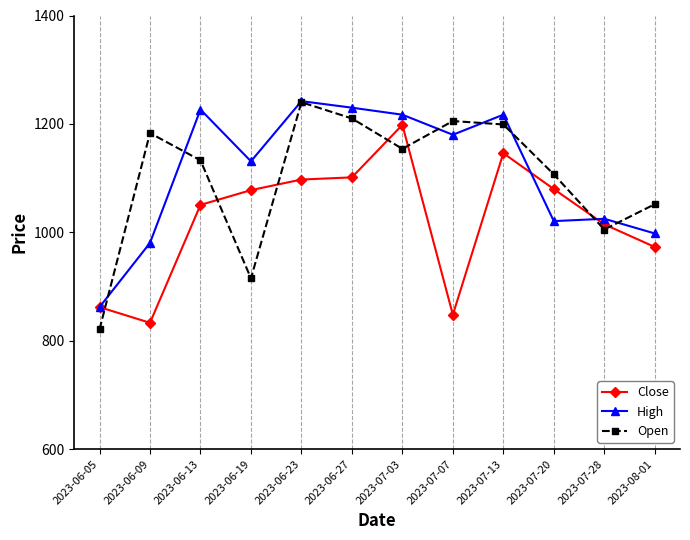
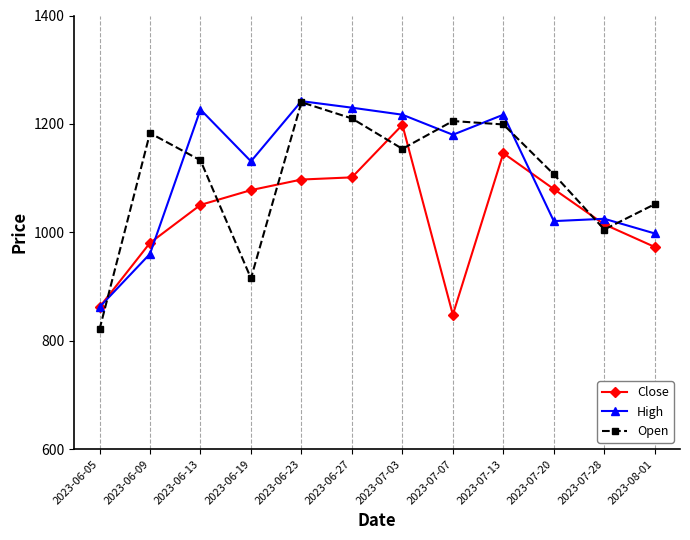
Close, 2023-06-09: 830 -> 980
High, 2023-06-09: 980 -> 960
